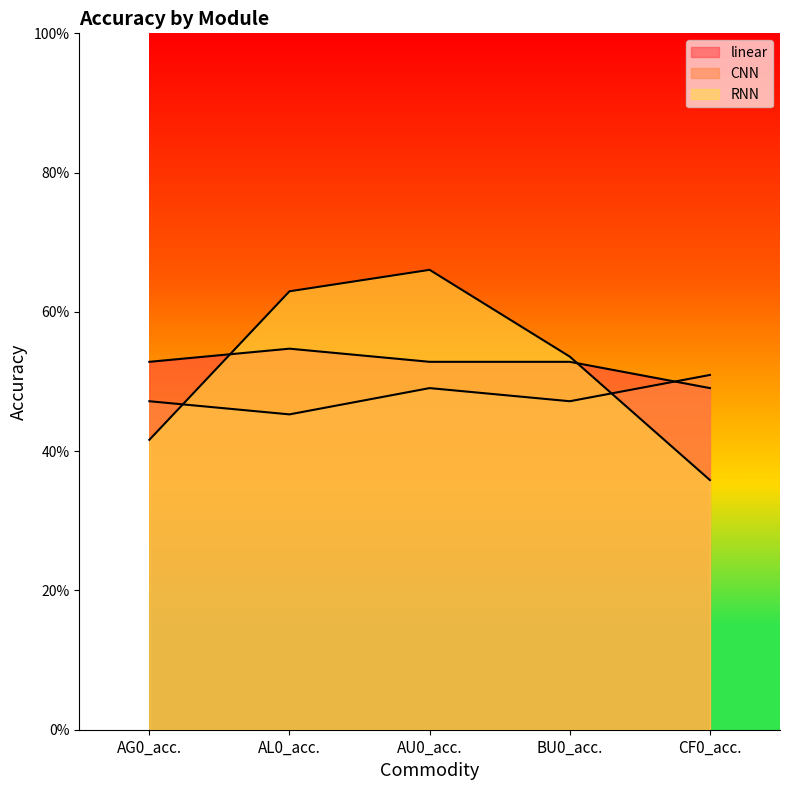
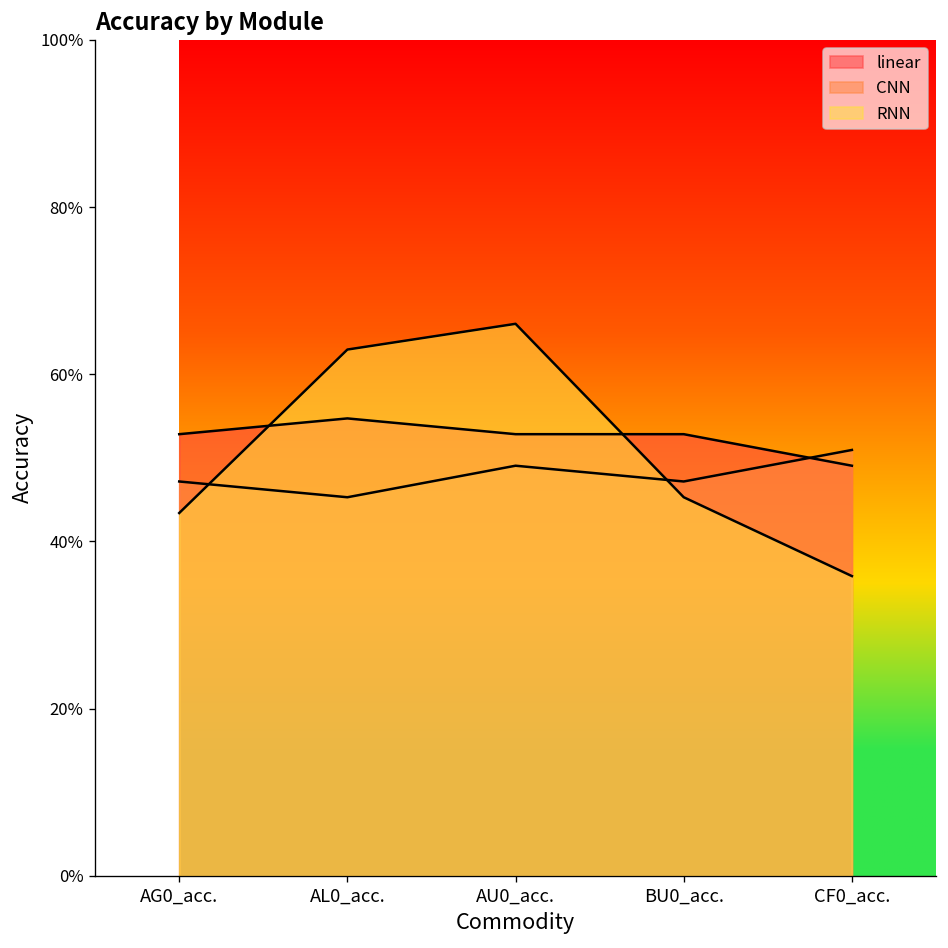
RNN, AG0_acc.: 42% -> 43%
RNN, BU0_acc.: 54% -> 45%
